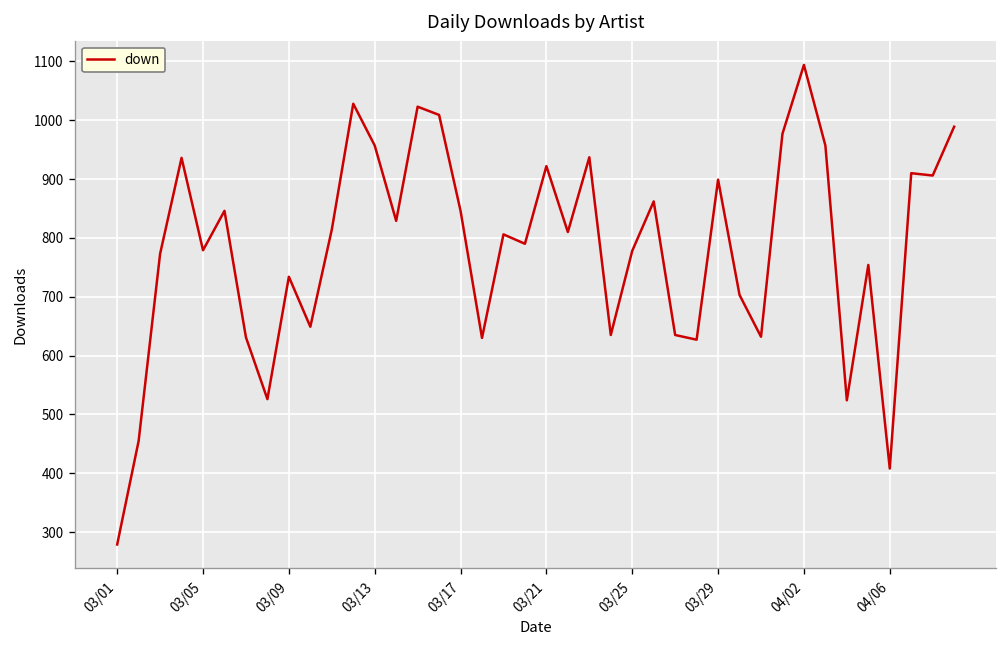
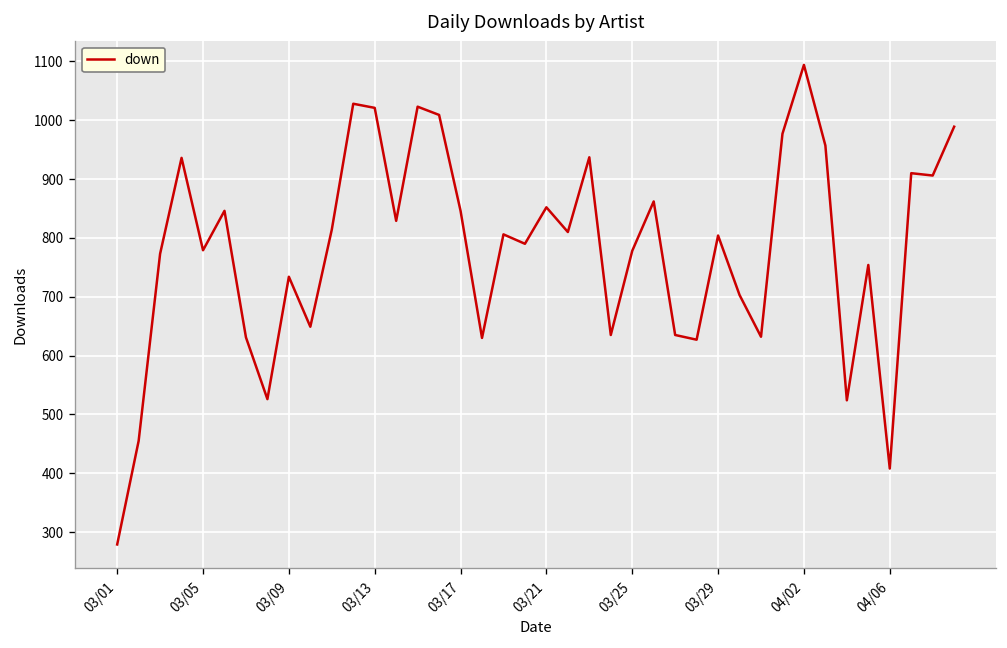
03/13: 960 -> 1020
03/21: 920 -> 850
03/29: 900 -> 800
